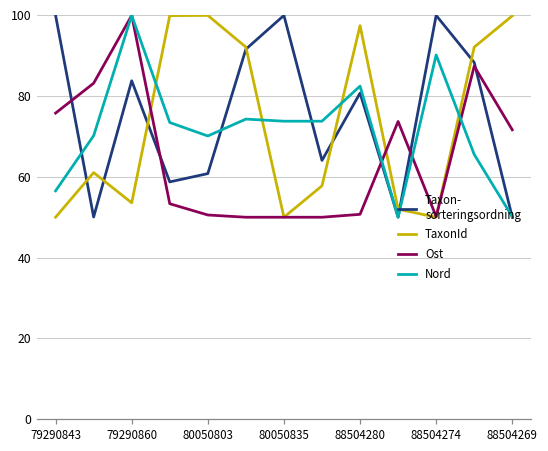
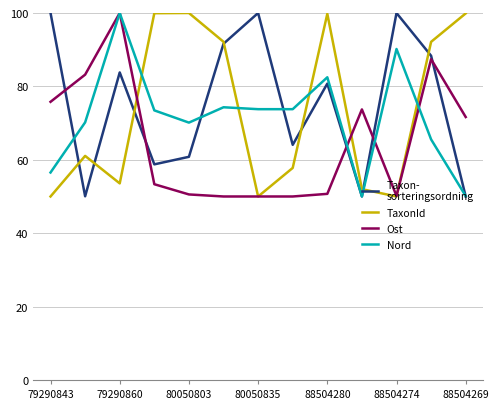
TaxonId, 88504280: 97 -> 100
